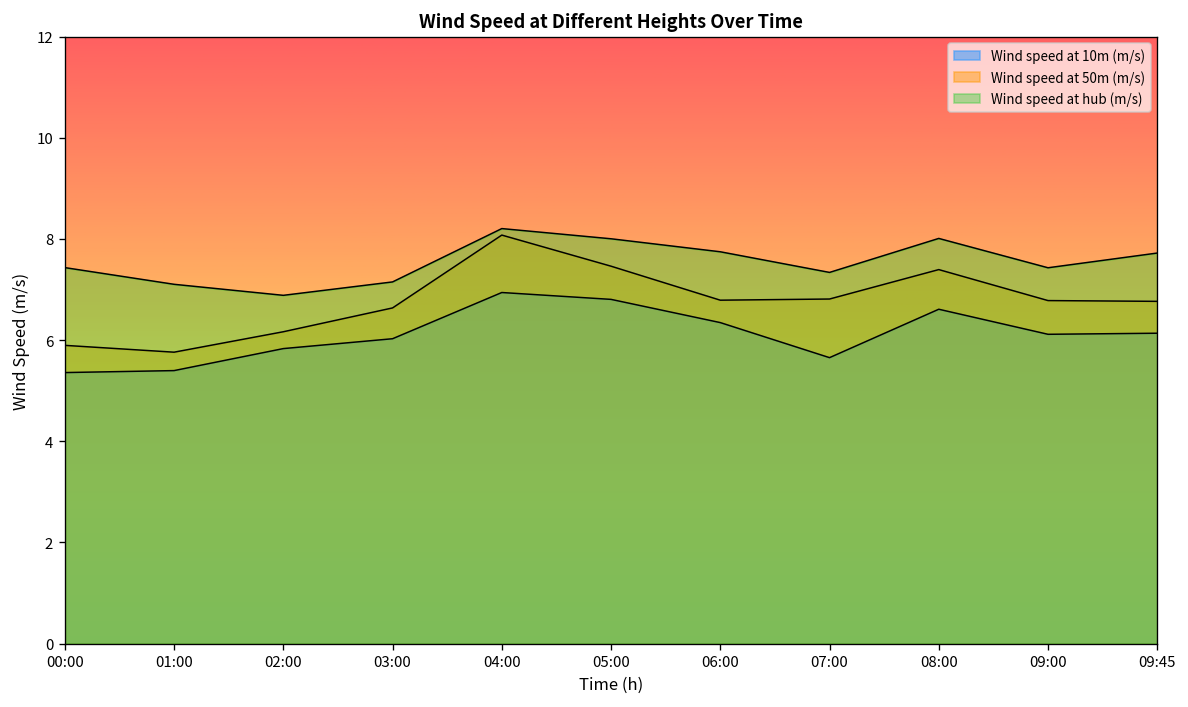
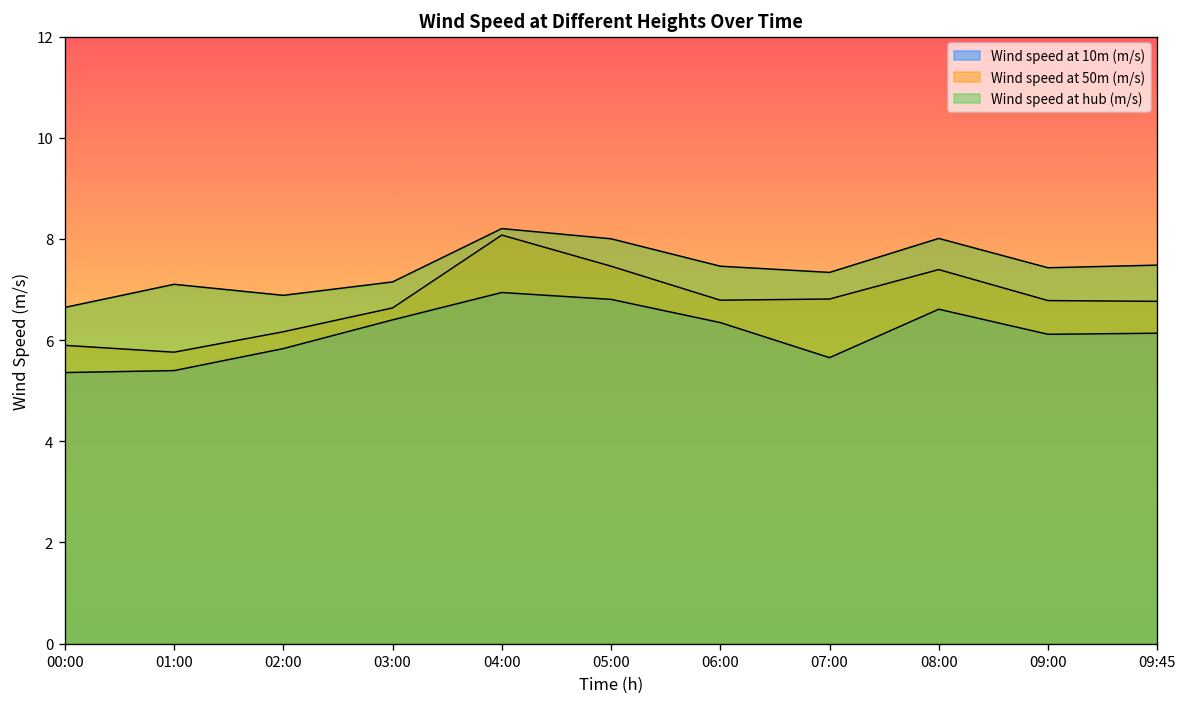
Wind speed at hub (m/s), 00:00: 7.4 -> 6.6
Wind speed at 10m (m/s), 03:00: 6.0 -> 6.4
Wind speed at hub (m/s), 06:00: 7.7 -> 7.5
Wind speed at hub (m/s), 09:45: 7.7 -> 7.5
